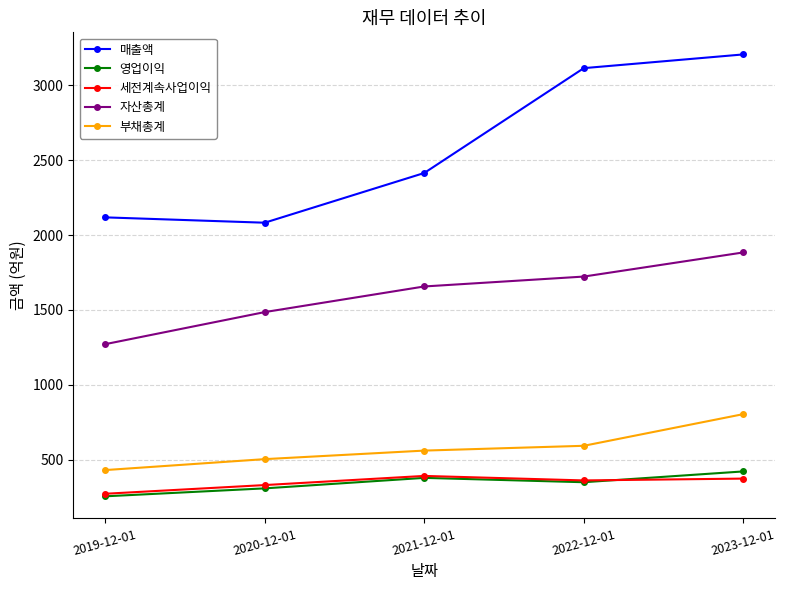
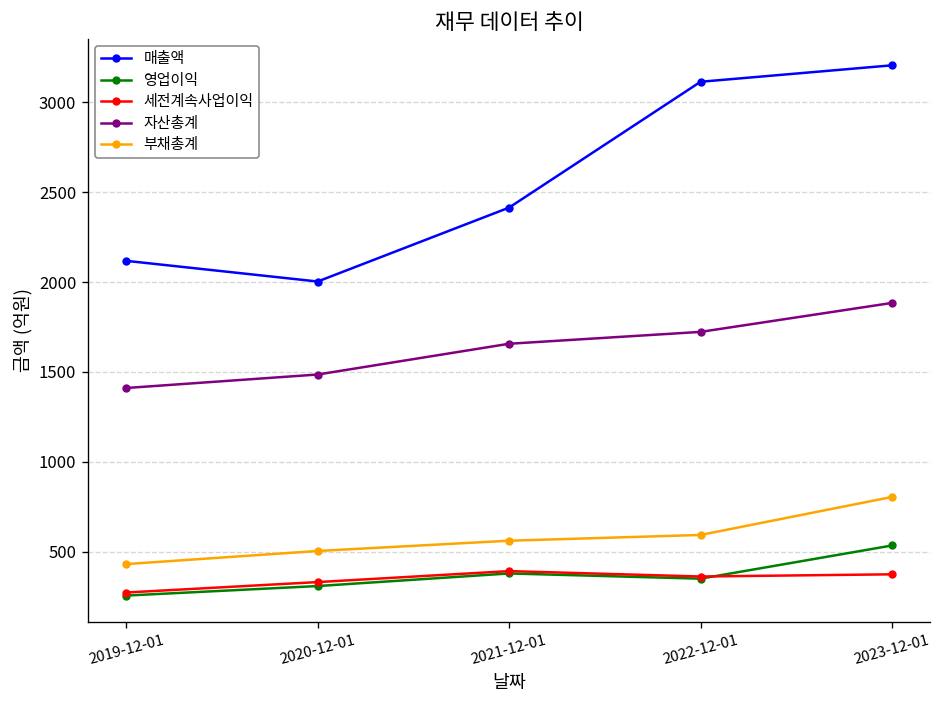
자산총계, 2019-12-01: 1270 -> 1410
매출액, 2020-12-01: 2080 -> 2000
영업이익, 2023-12-01: 420 -> 540
